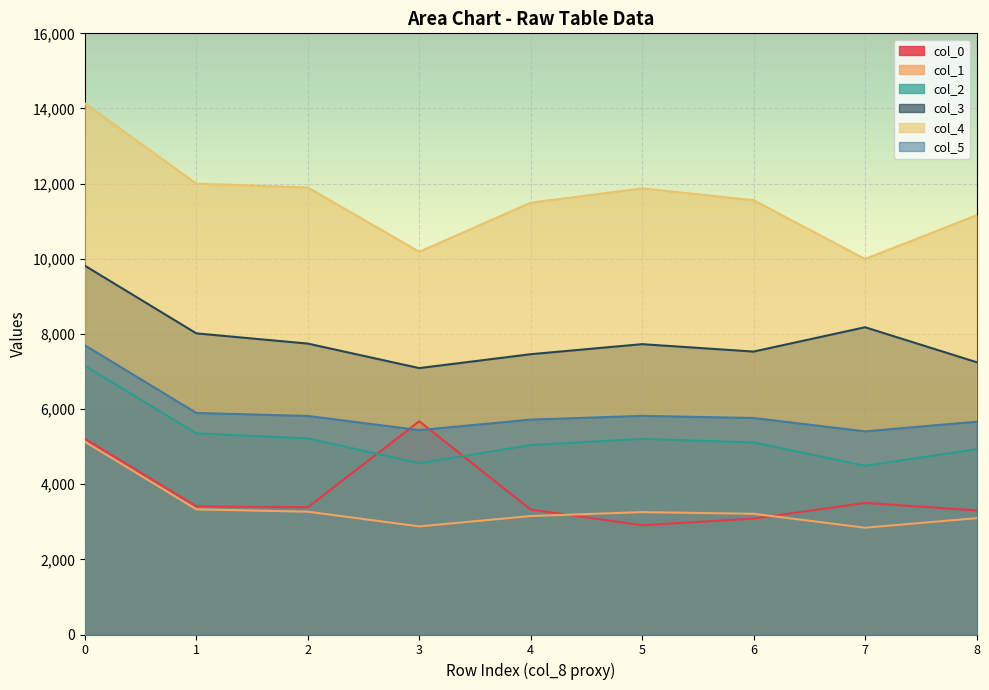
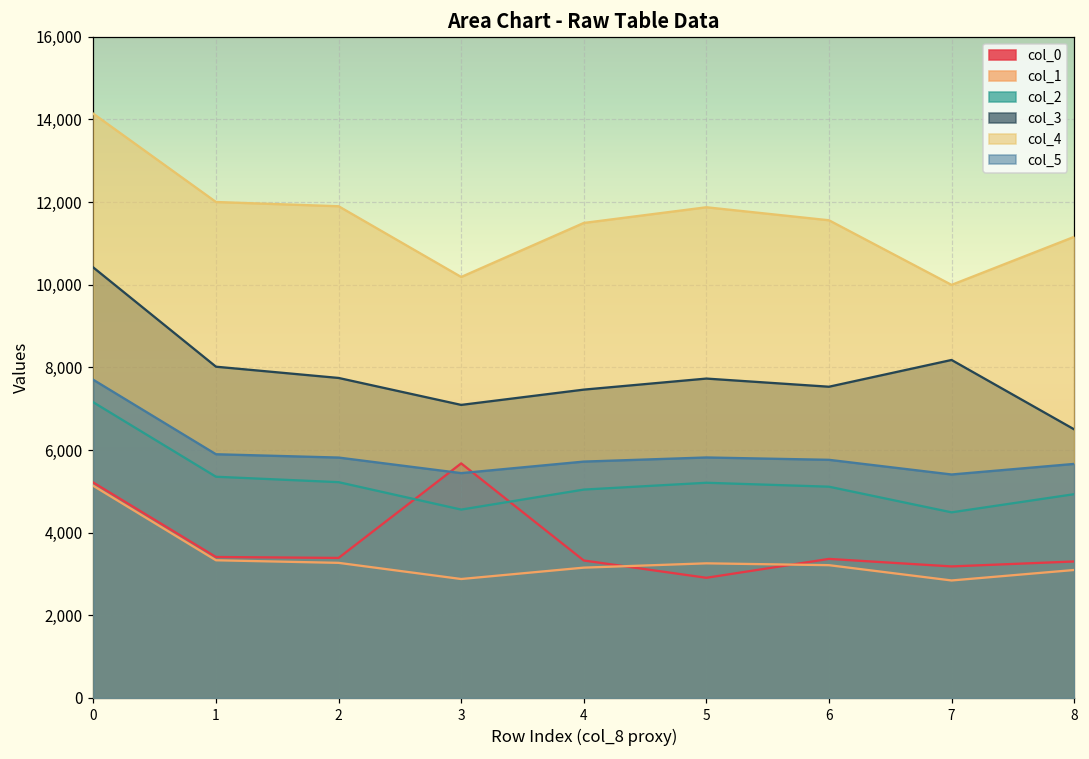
col_3, 0: 9,800 -> 10,400
col_0, 6: 3,100 -> 3,400
col_0, 7: 3,500 -> 3,200
col_3, 8: 7,200 -> 6,500
